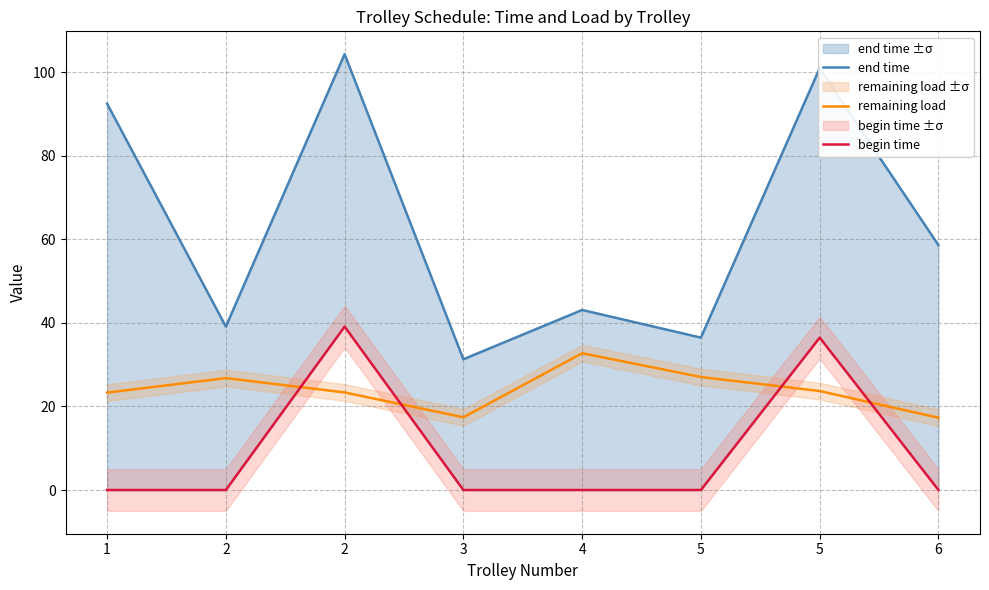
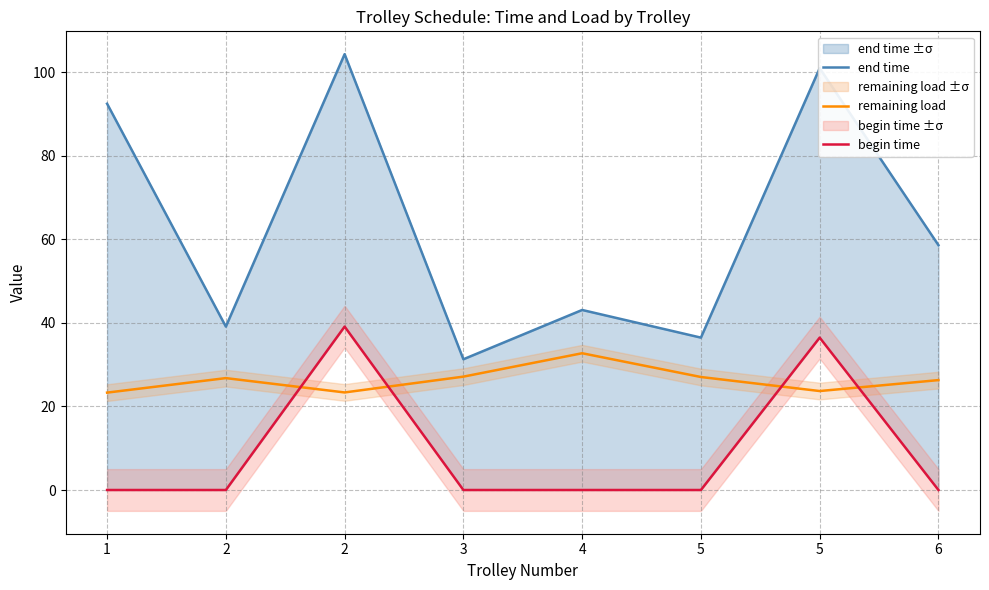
remaining load, 3: 17 -> 27
remaining load, 6: 17 -> 26
